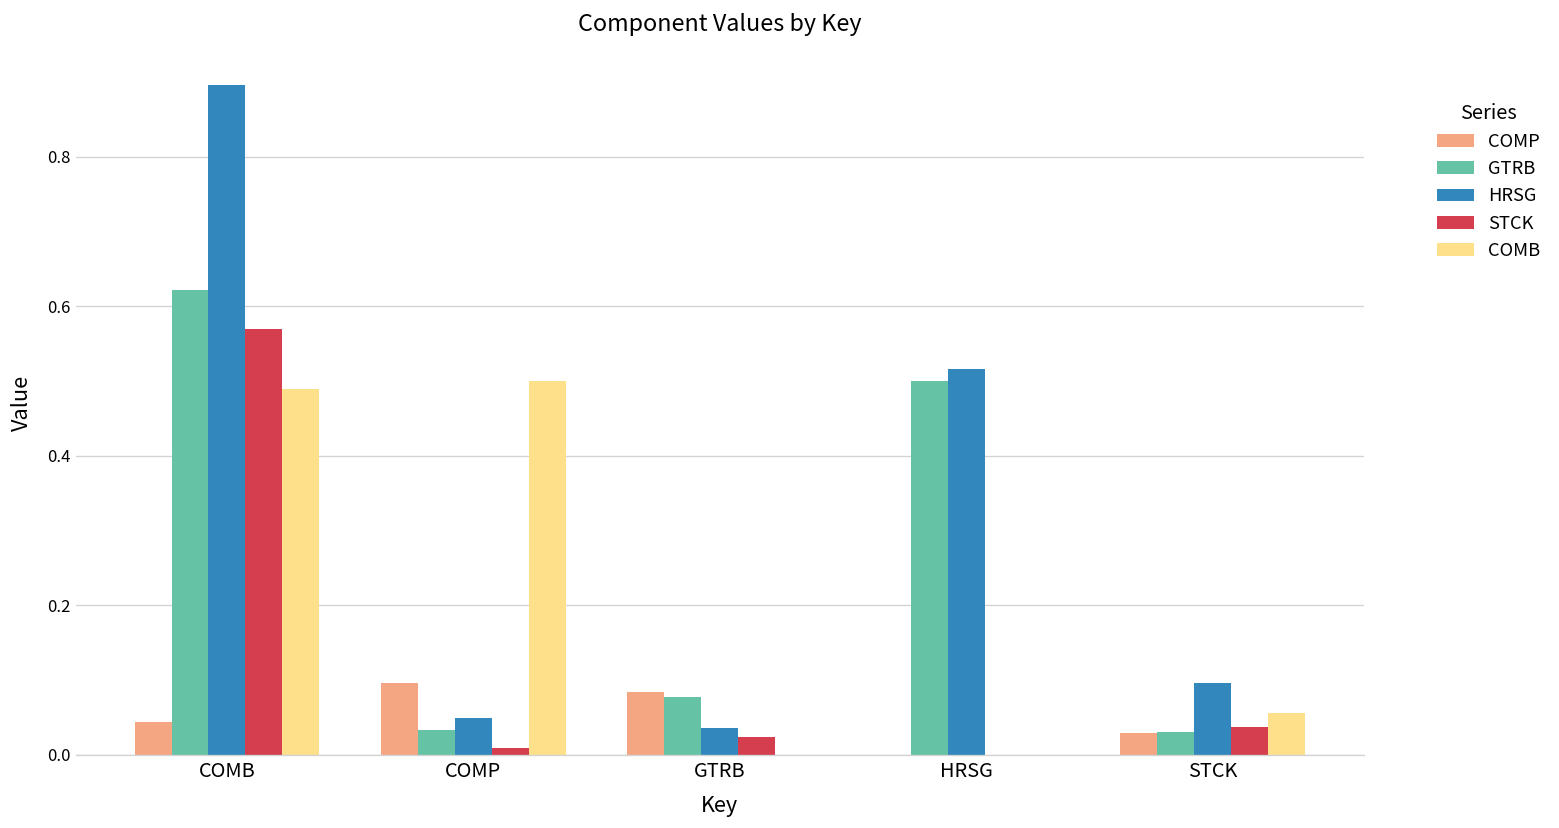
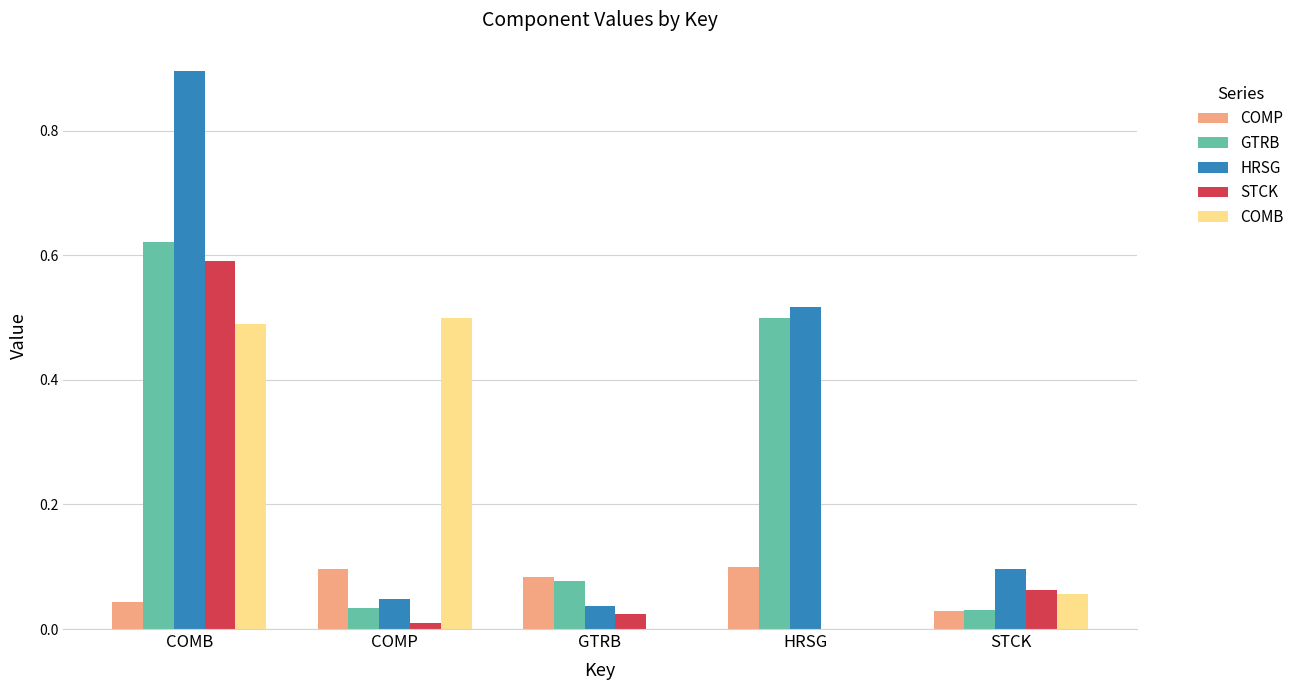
STCK, COMB: 0.57 -> 0.59
COMP, HRSG: 0.0 -> 0.1
STCK, STCK: 0.04 -> 0.06
